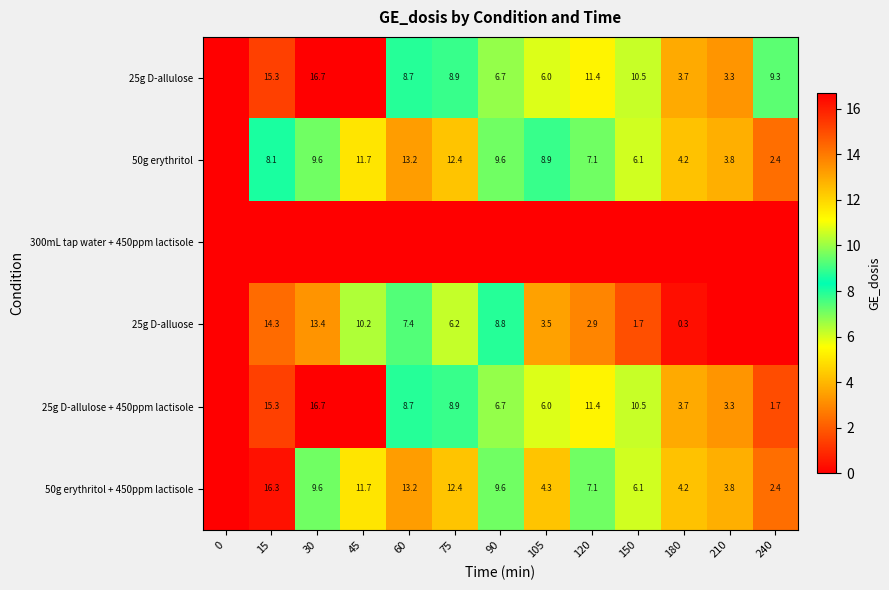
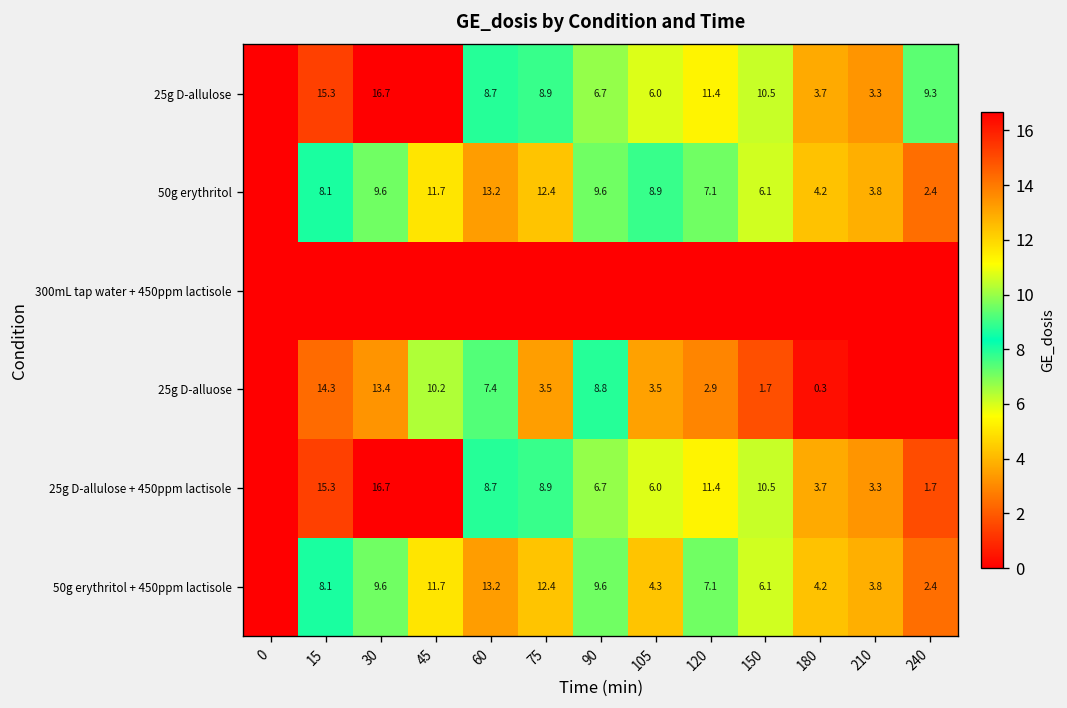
25g D-alluose, 75: 6.2 -> 3.5
50g erythritol + 450ppm lactisole, 15: 16.3 -> 8.1
